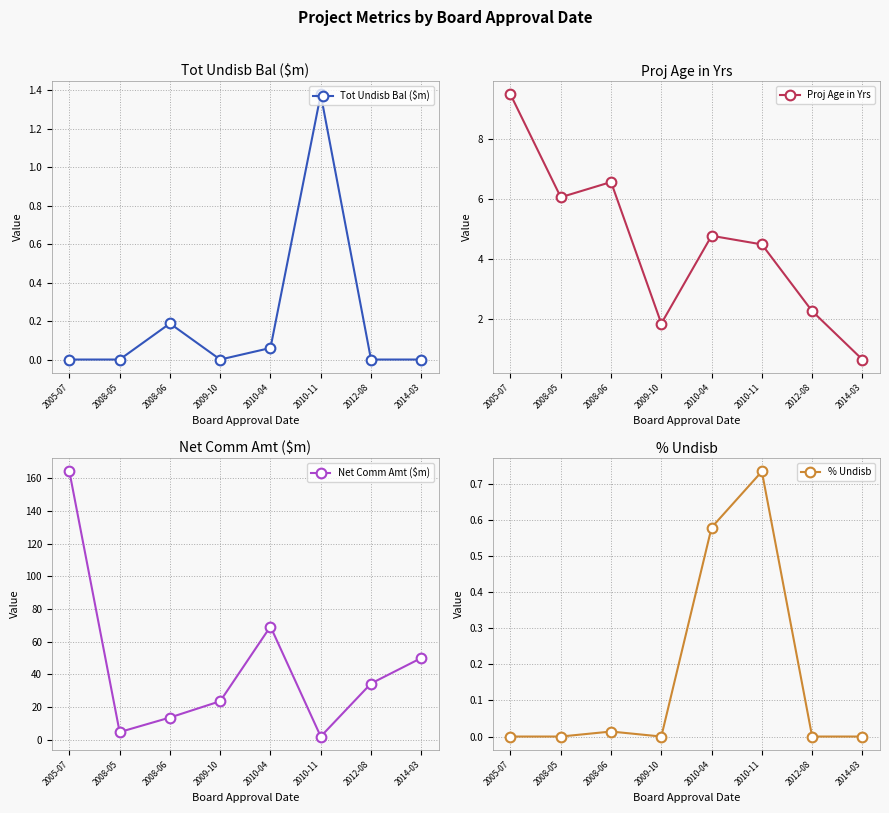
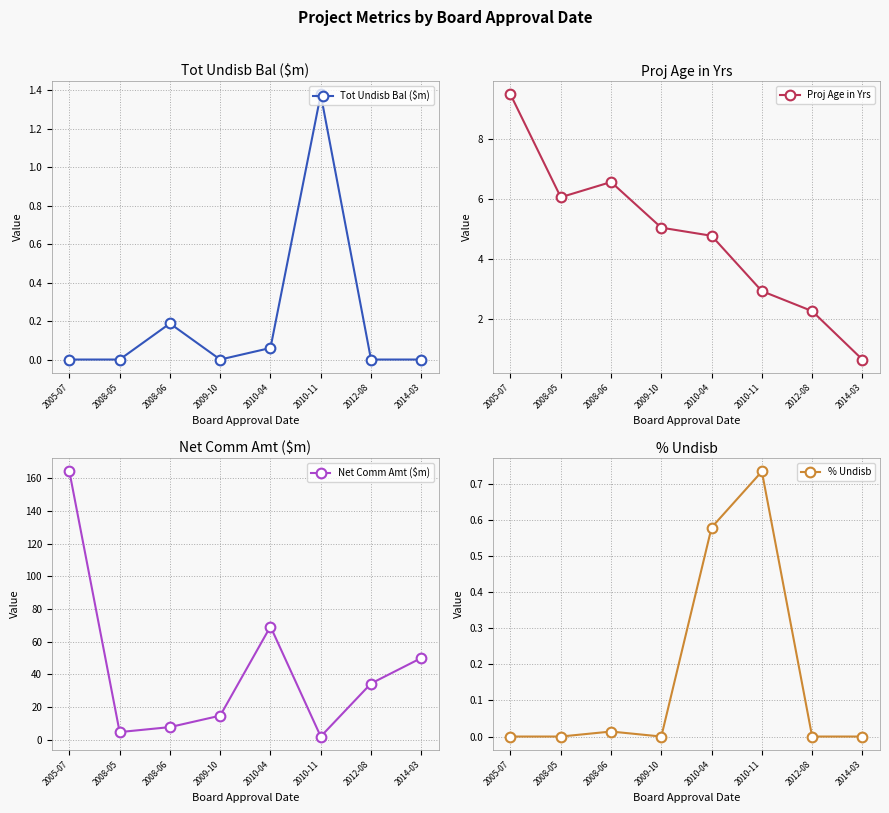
Proj Age in Yrs, 2009-10: 1.8 -> 5.0
Proj Age in Yrs, 2010-11: 4.5 -> 2.9
Net Comm Amt ($m), 2008-06: 14 -> 8
Net Comm Amt ($m), 2009-10: 24 -> 15
